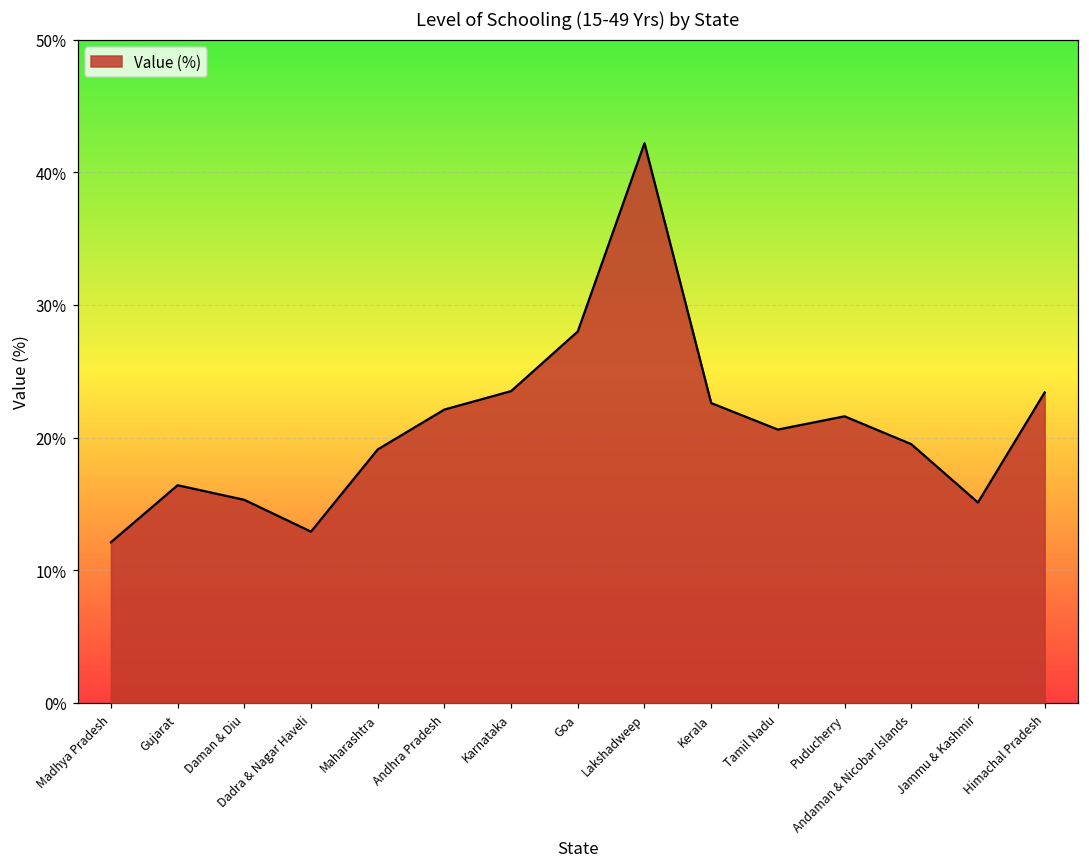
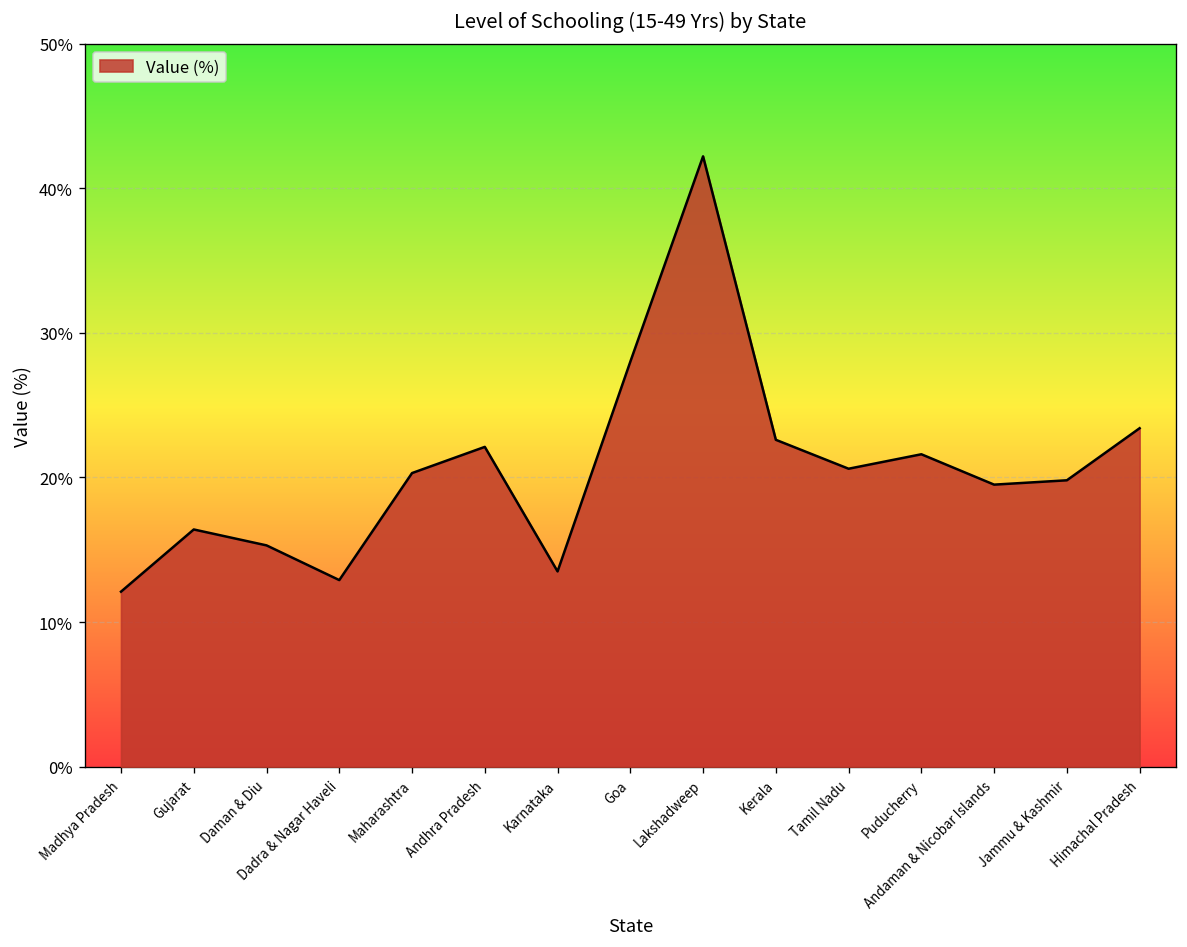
Maharashtra: 19.1% -> 20.3%
Karnataka: 23.5% -> 13.5%
Jammu & Kashmir: 15.1% -> 19.8%
